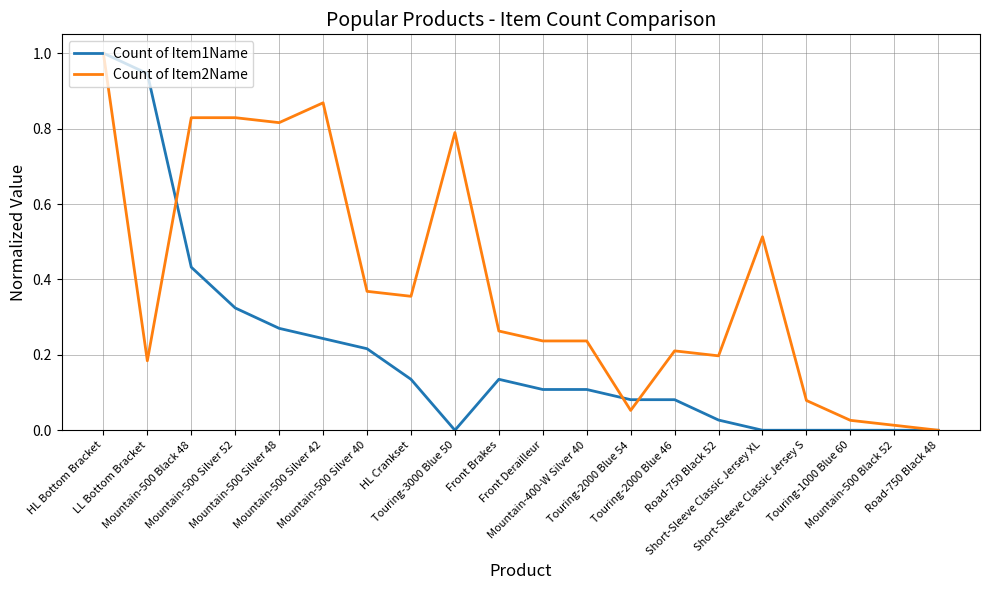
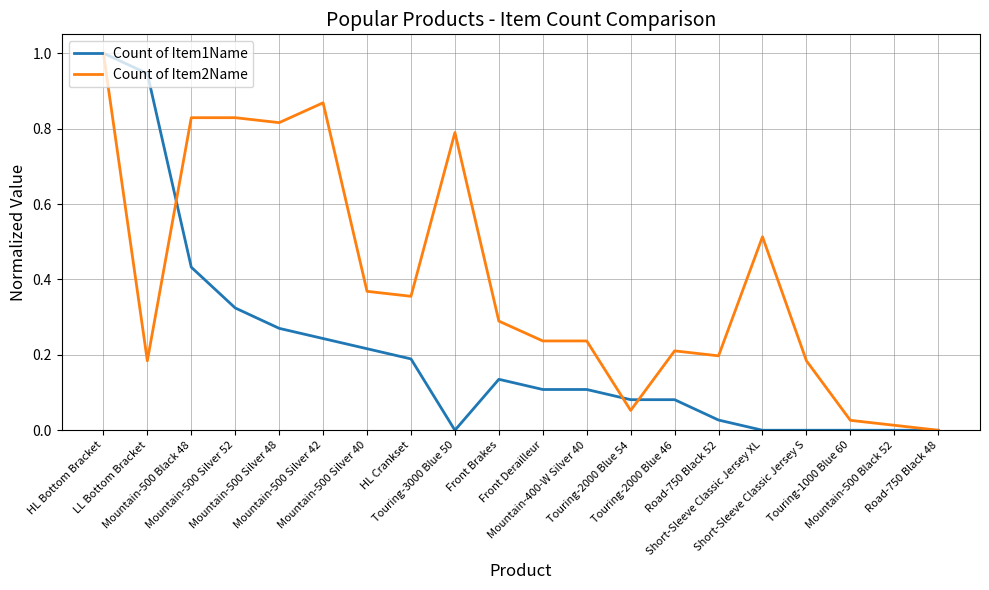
Count of Item1Name, HL Crankset: 0.14 -> 0.19
Count of Item2Name, Front Brakes: 0.26 -> 0.29
Count of Item2Name, Short-Sleeve Classic Jersey S: 0.08 -> 0.18
